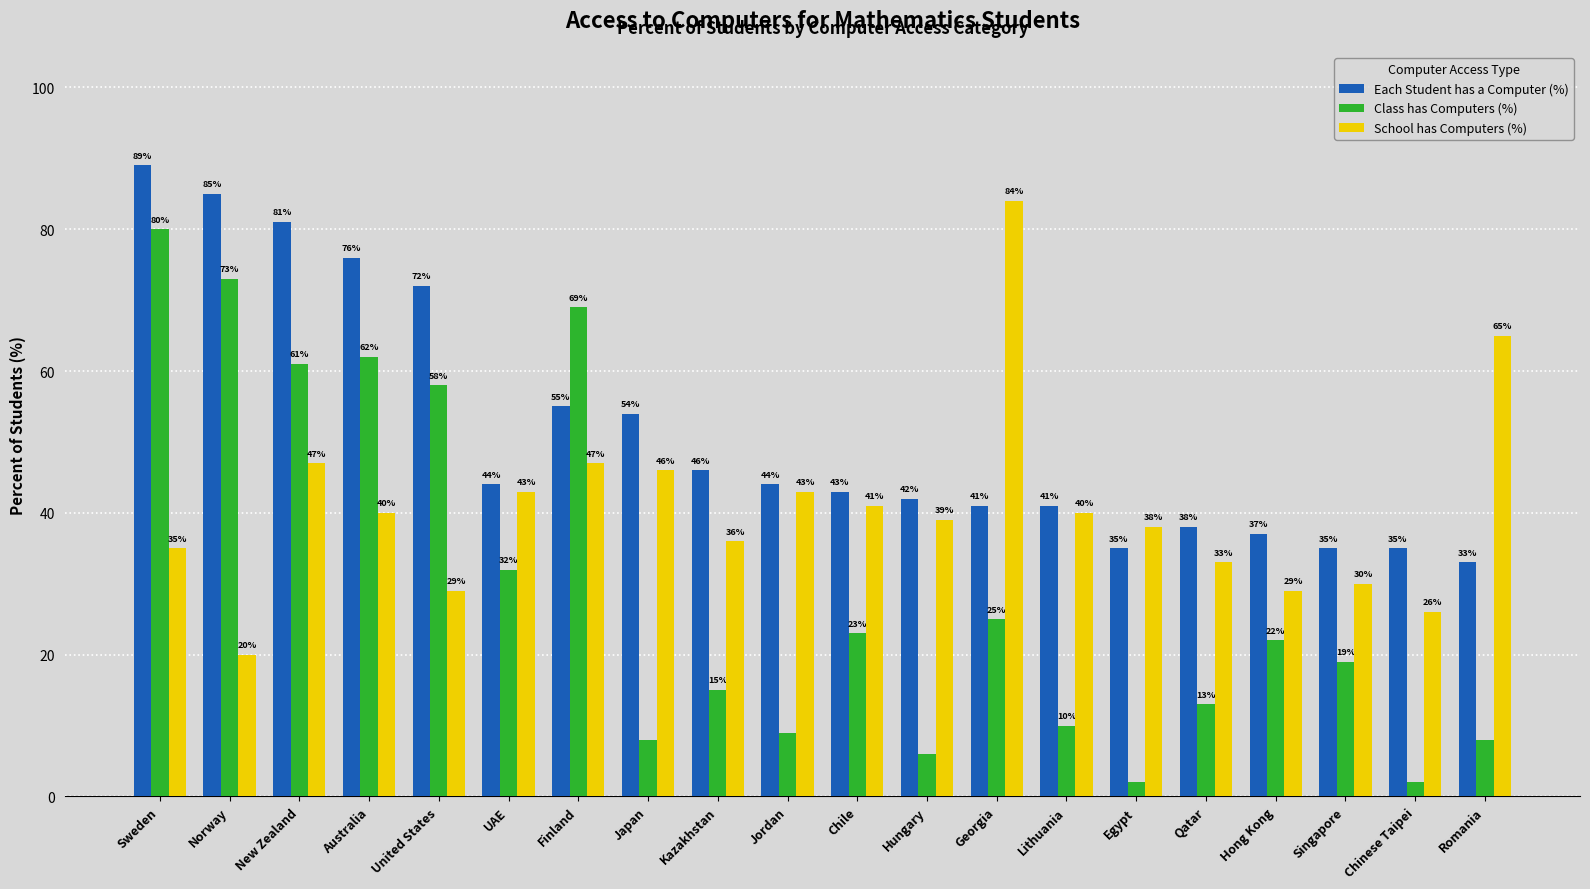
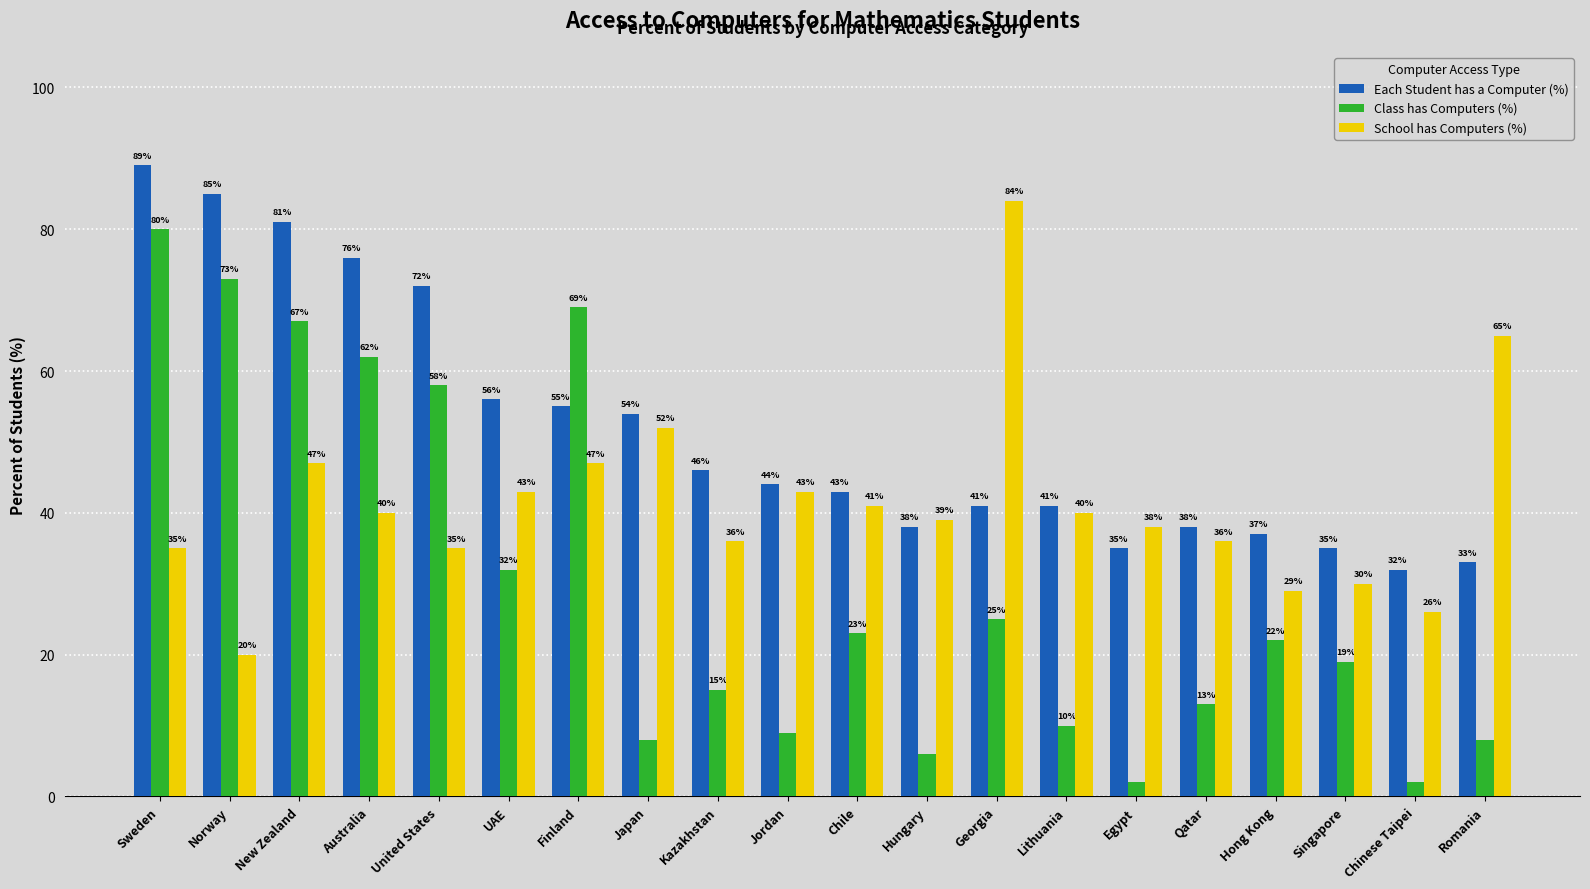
Class has Computers (%), New Zealand: 61% -> 67%
School has Computers (%), United States: 29% -> 35%
Each Student has a Computer (%), UAE: 44% -> 56%
School has Computers (%), Japan: 46% -> 52%
Each Student has a Computer (%), Hungary: 42% -> 38%
School has Computers (%), Qatar: 33% -> 36%
Each Student has a Computer (%), Chinese Taipei: 35% -> 32%
